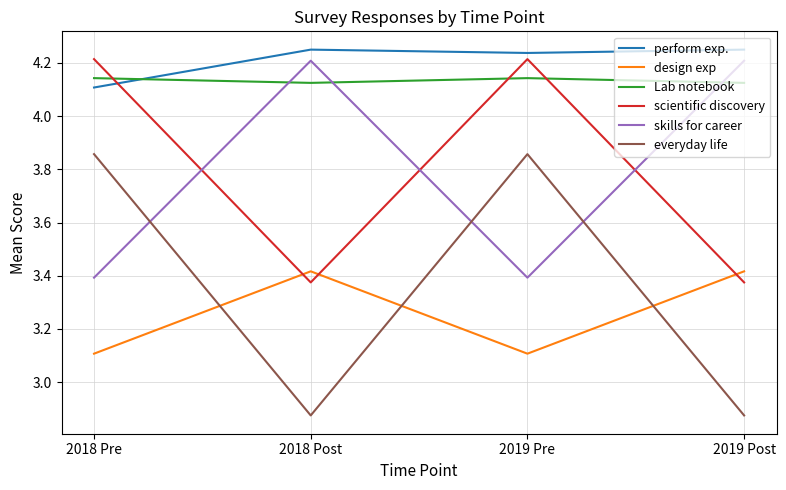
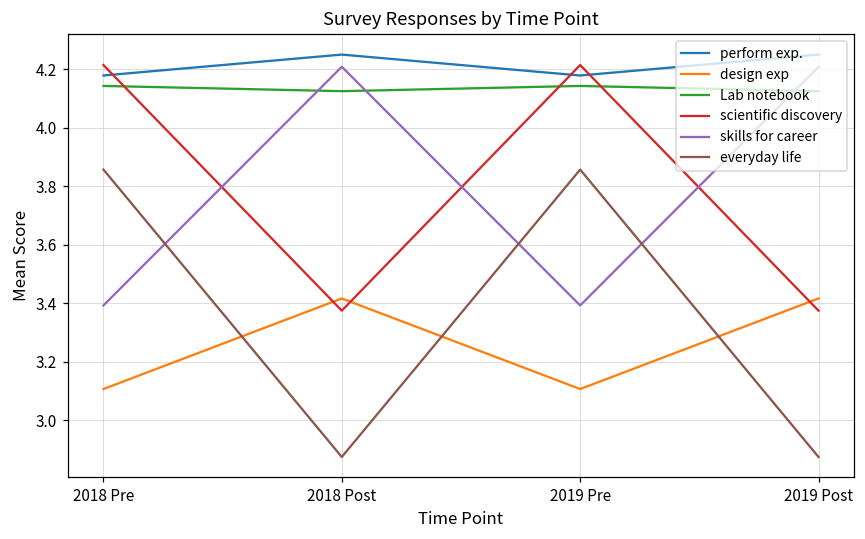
perform exp., 2018 Pre: 4.11 -> 4.18
perform exp., 2019 Pre: 4.24 -> 4.18
